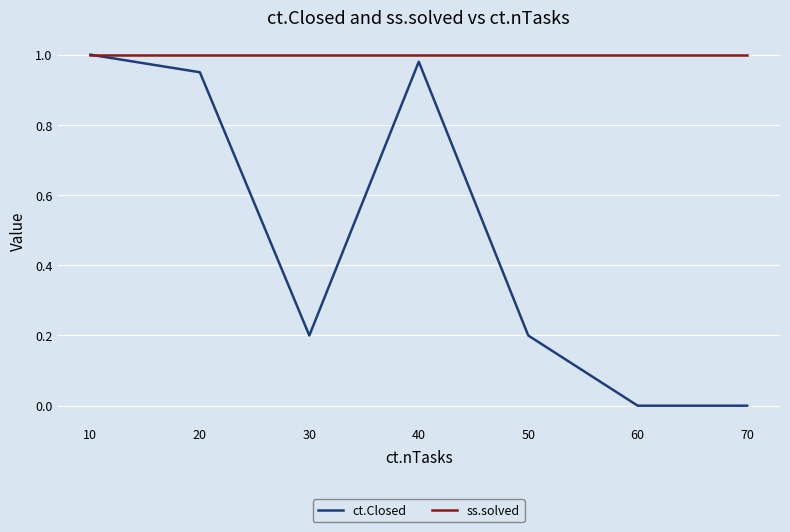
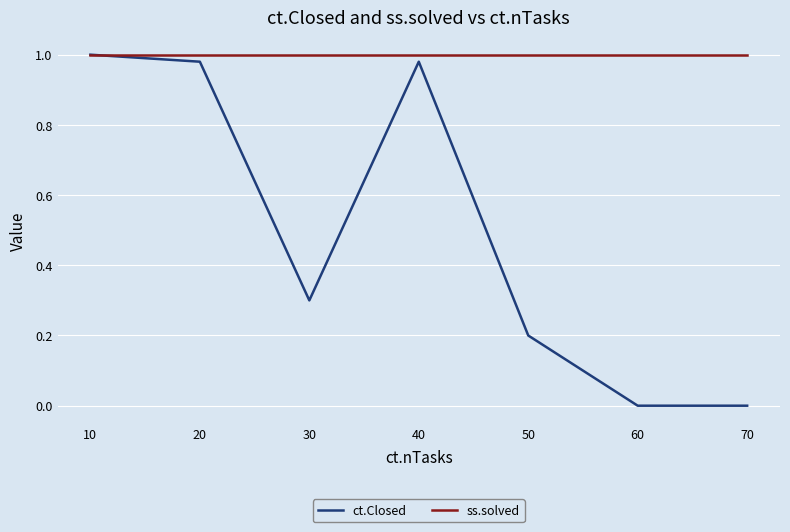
ct.Closed, 20: 0.95 -> 0.98
ct.Closed, 30: 0.2 -> 0.3
